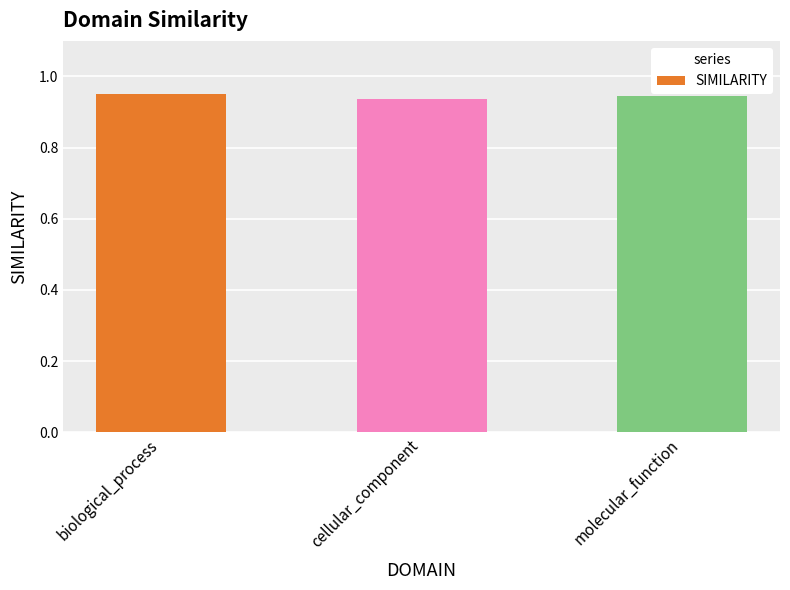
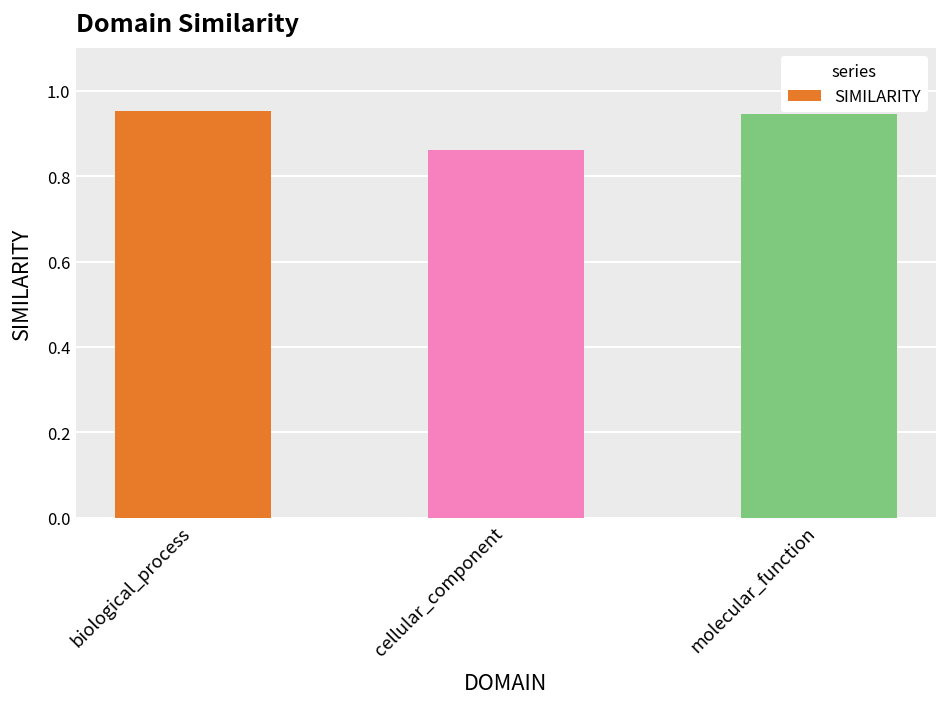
cellular_component: 0.94 -> 0.86
